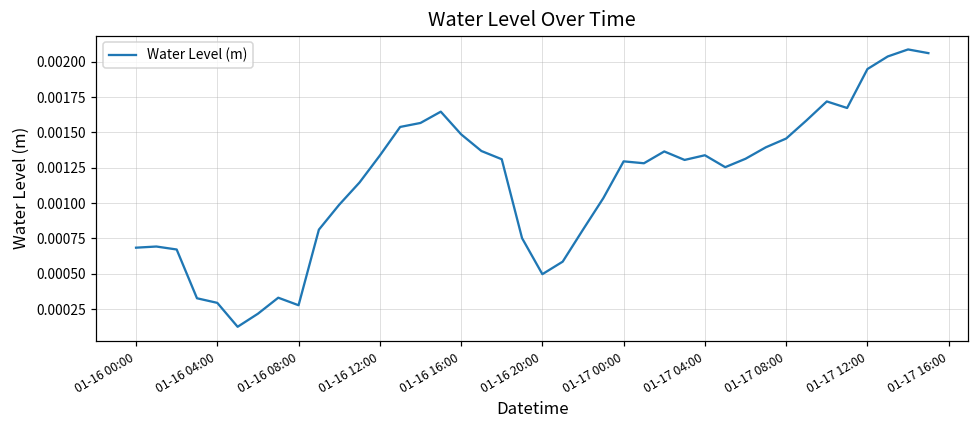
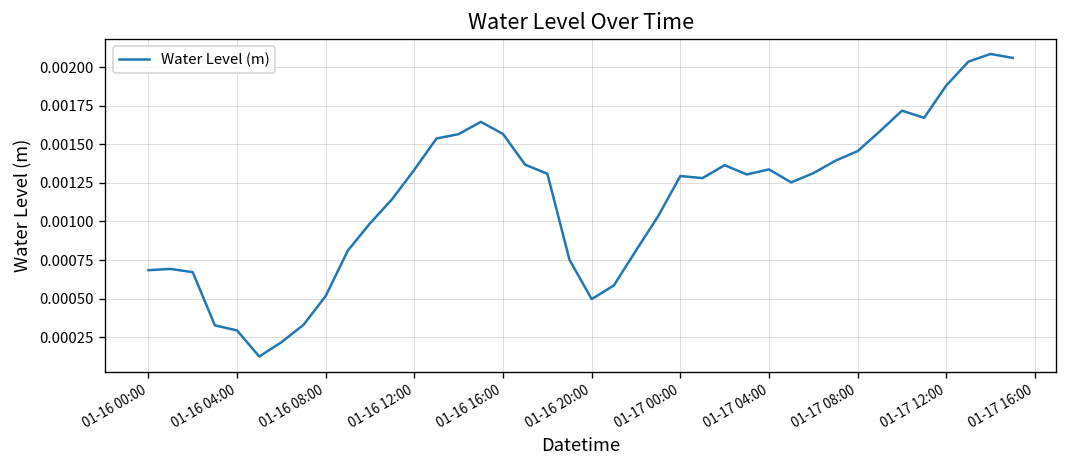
01-16 08:00: 0.00028 -> 0.00052
01-16 16:00: 0.00149 -> 0.00157
01-17 12:00: 0.00195 -> 0.00188
